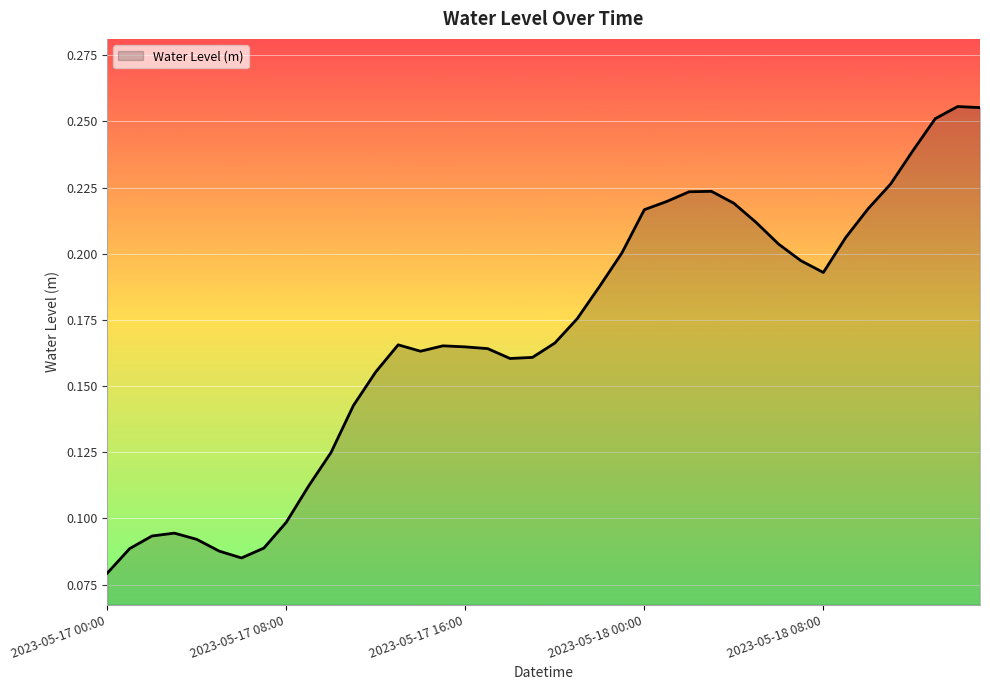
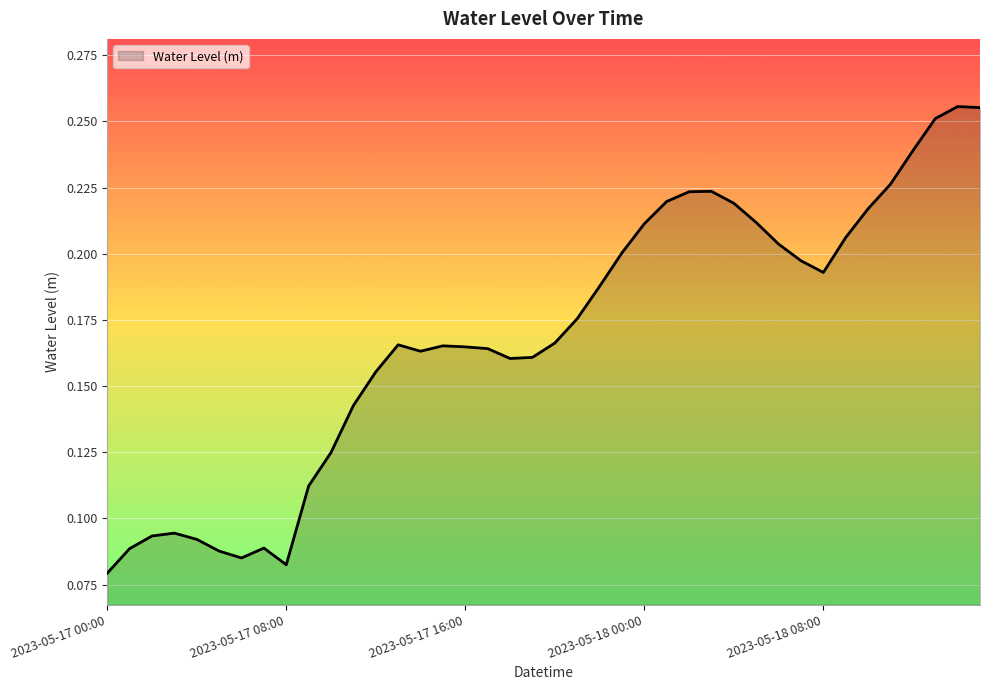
2023-05-17 08:00: 0.099 -> 0.083
2023-05-18 00:00: 0.217 -> 0.211
